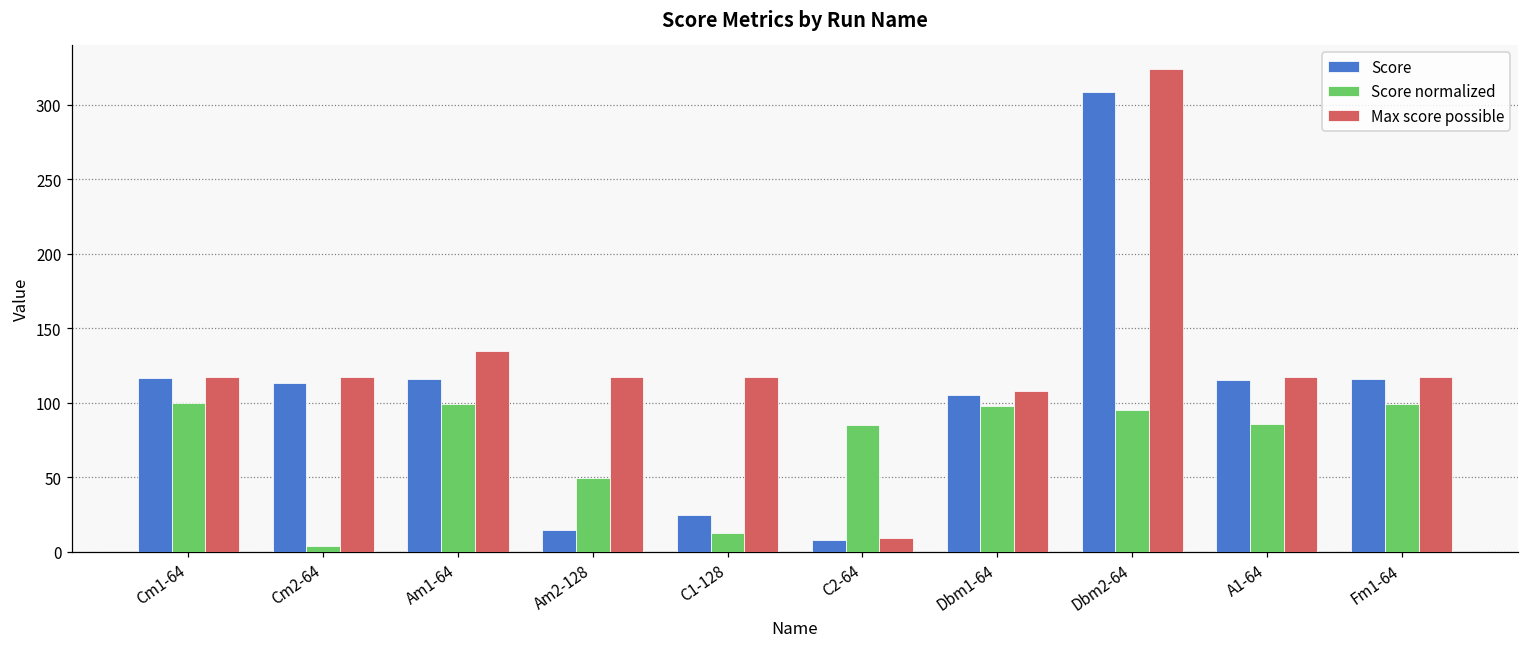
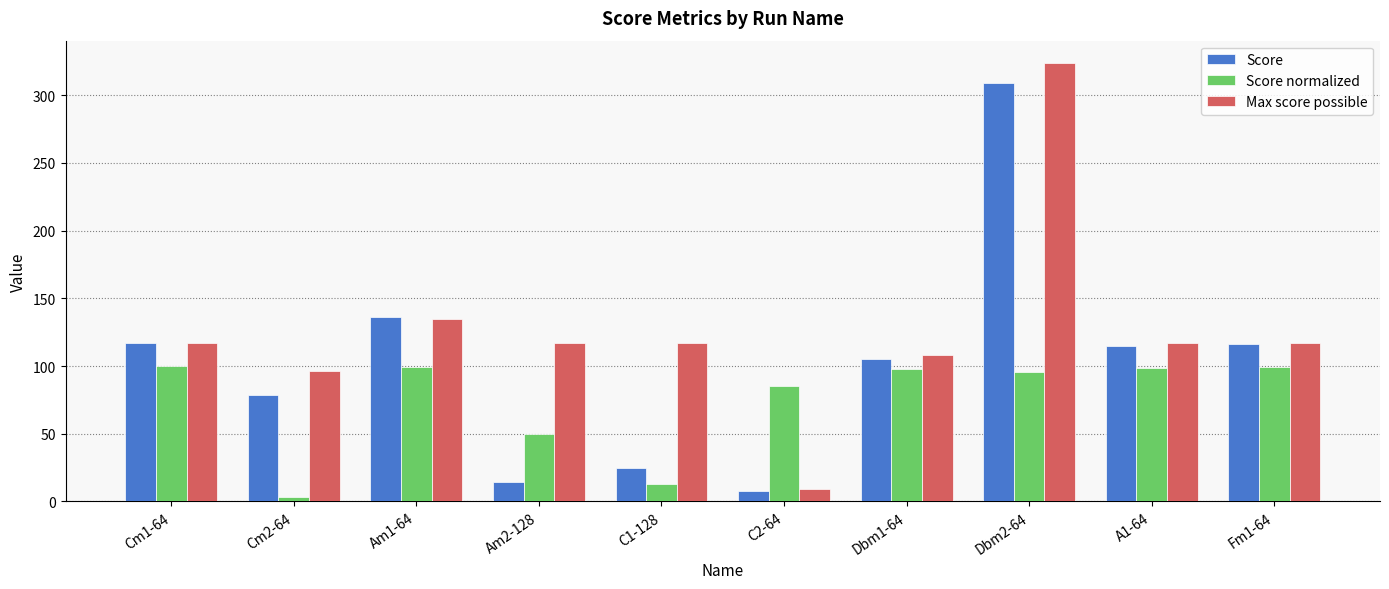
Score, Cm2-64: 113 -> 79
Max score possible, Cm2-64: 117 -> 96
Score, Am1-64: 116 -> 136
Score normalized, A1-64: 86 -> 98
